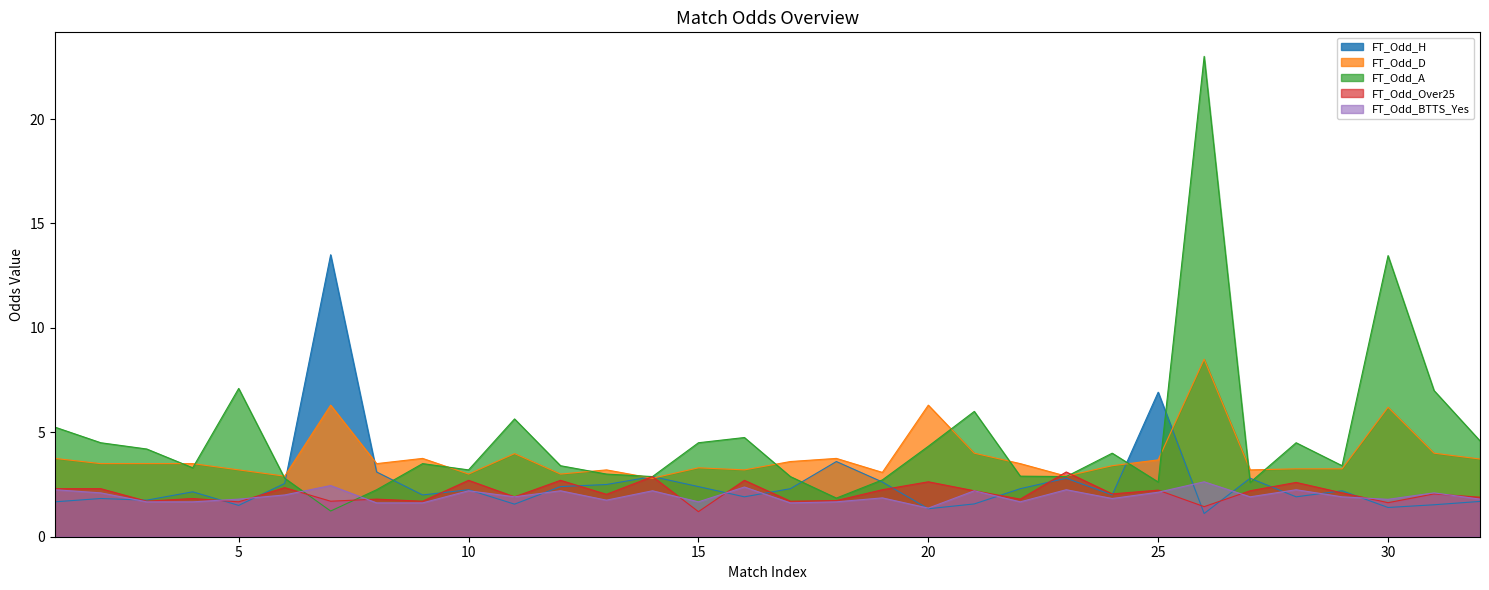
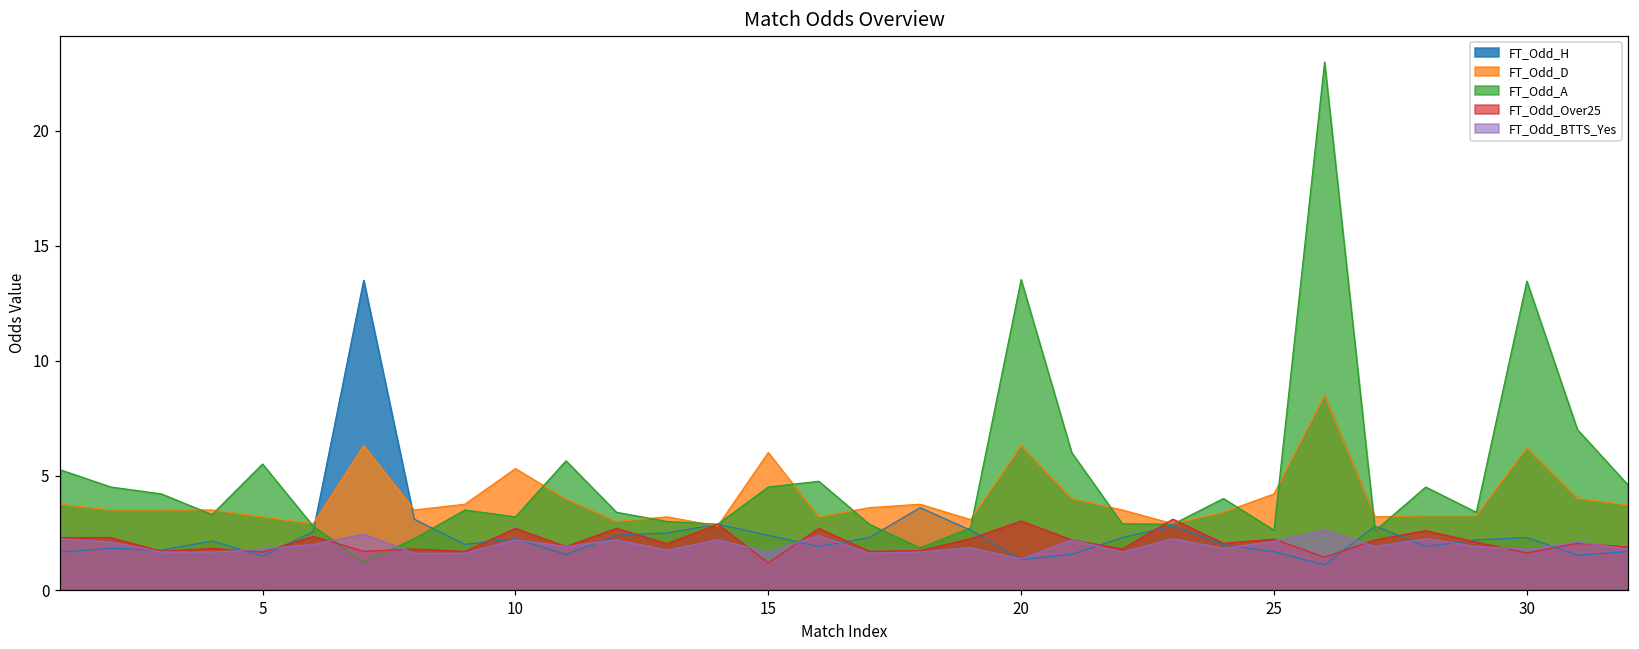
FT_Odd_A, 5: 7.1 -> 5.5
FT_Odd_D, 10: 3.0 -> 5.3
FT_Odd_D, 15: 3.3 -> 6.0
FT_Odd_A, 20: 4.3 -> 13.5
FT_Odd_Over25, 20: 2.6 -> 3.0
FT_Odd_H, 25: 6.9 -> 1.7
FT_Odd_D, 25: 3.7 -> 4.2
FT_Odd_H, 30: 1.4 -> 2.3
